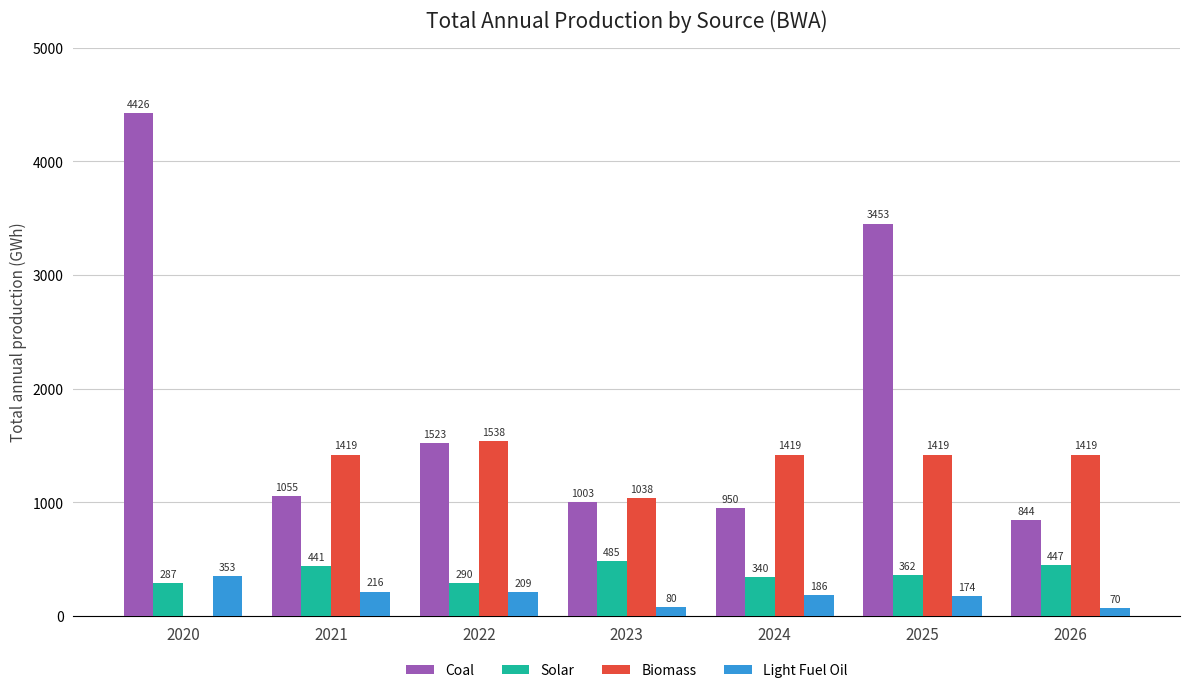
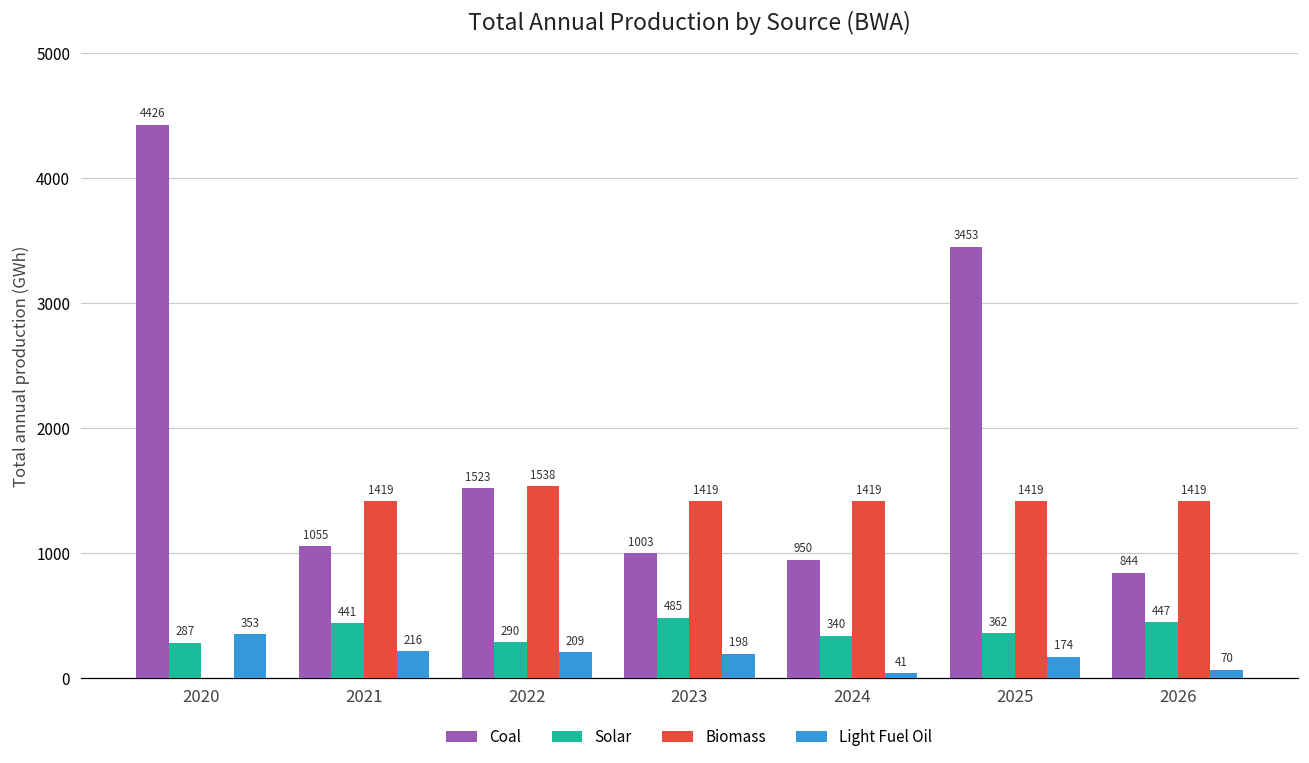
Biomass, 2023: 1038 -> 1419
Light Fuel Oil, 2023: 80 -> 198
Light Fuel Oil, 2024: 186 -> 41
